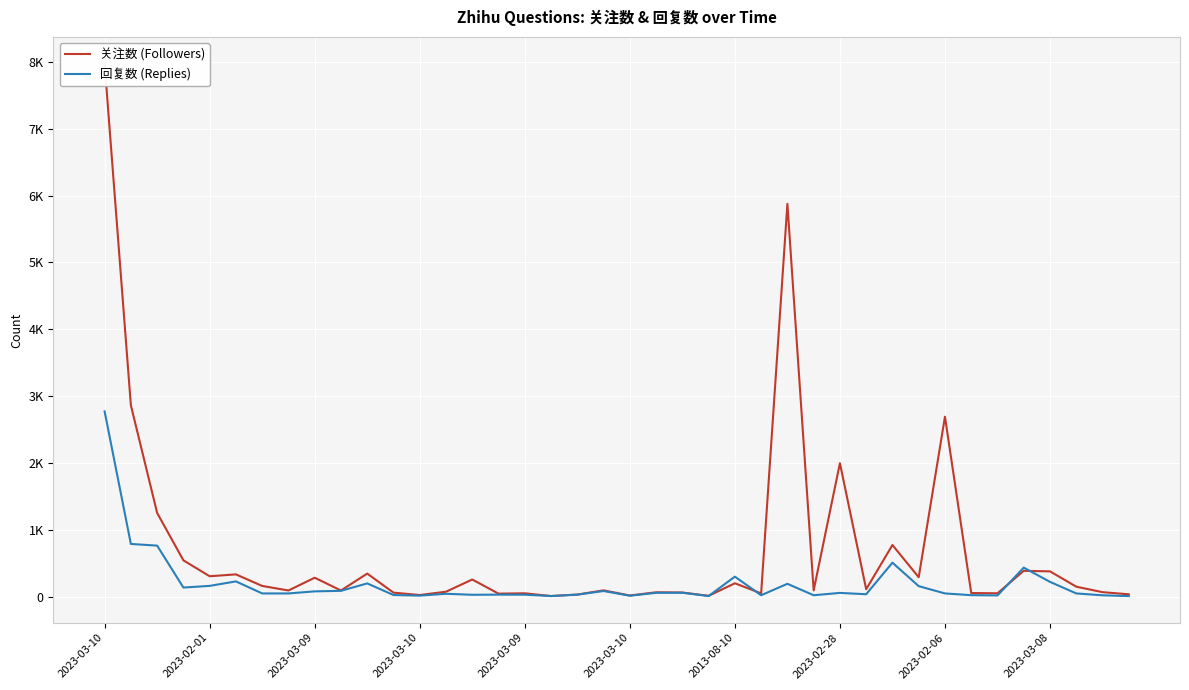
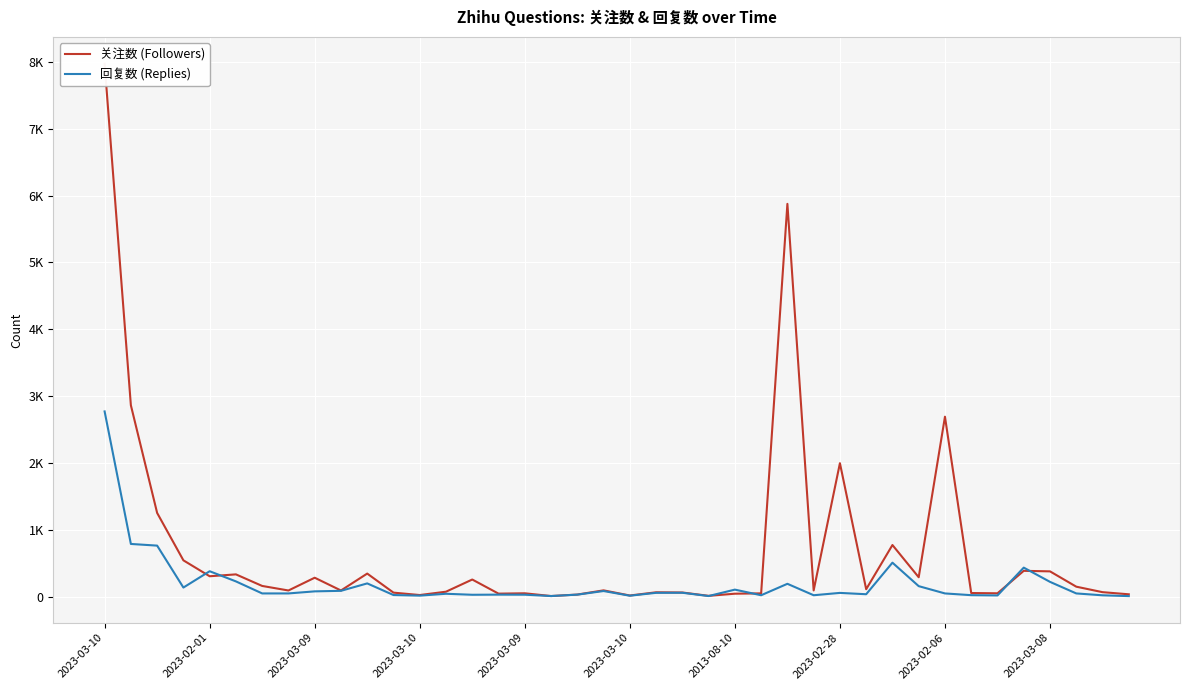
回复数 (Replies), 2023-02-01: 200 -> 400
关注数 (Followers), 2013-08-10: 200 -> 0
回复数 (Replies), 2013-08-10: 300 -> 100
